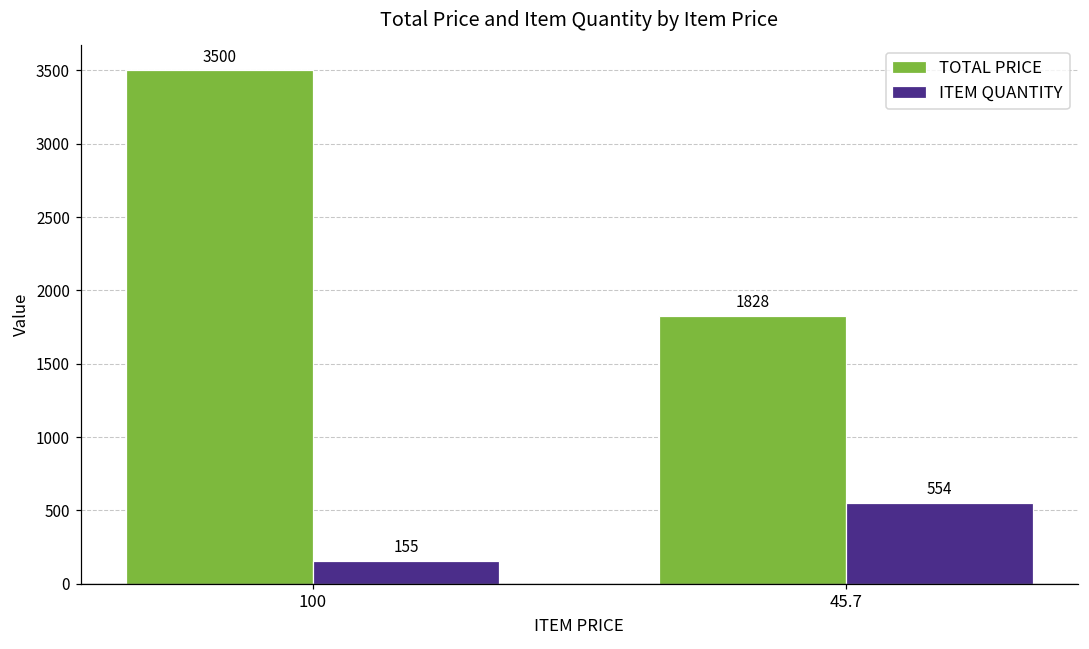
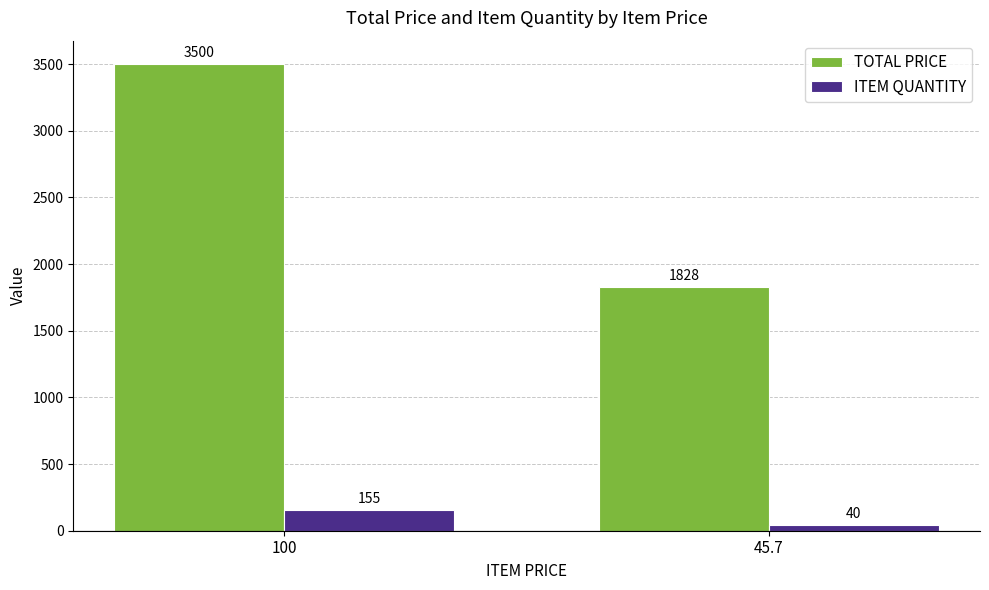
ITEM QUANTITY, 45.7: 554 -> 40
